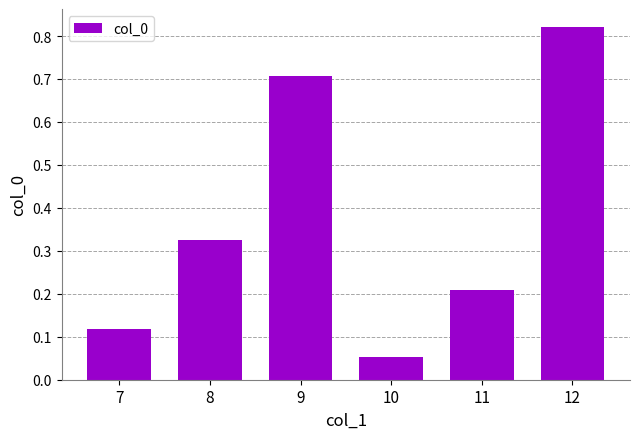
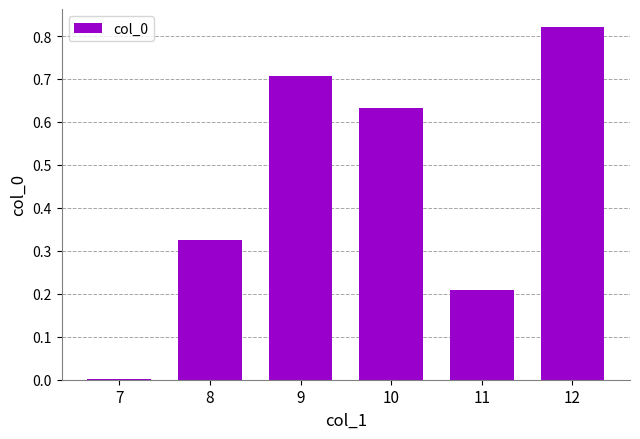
7: 0.12 -> 0.00
10: 0.05 -> 0.63
